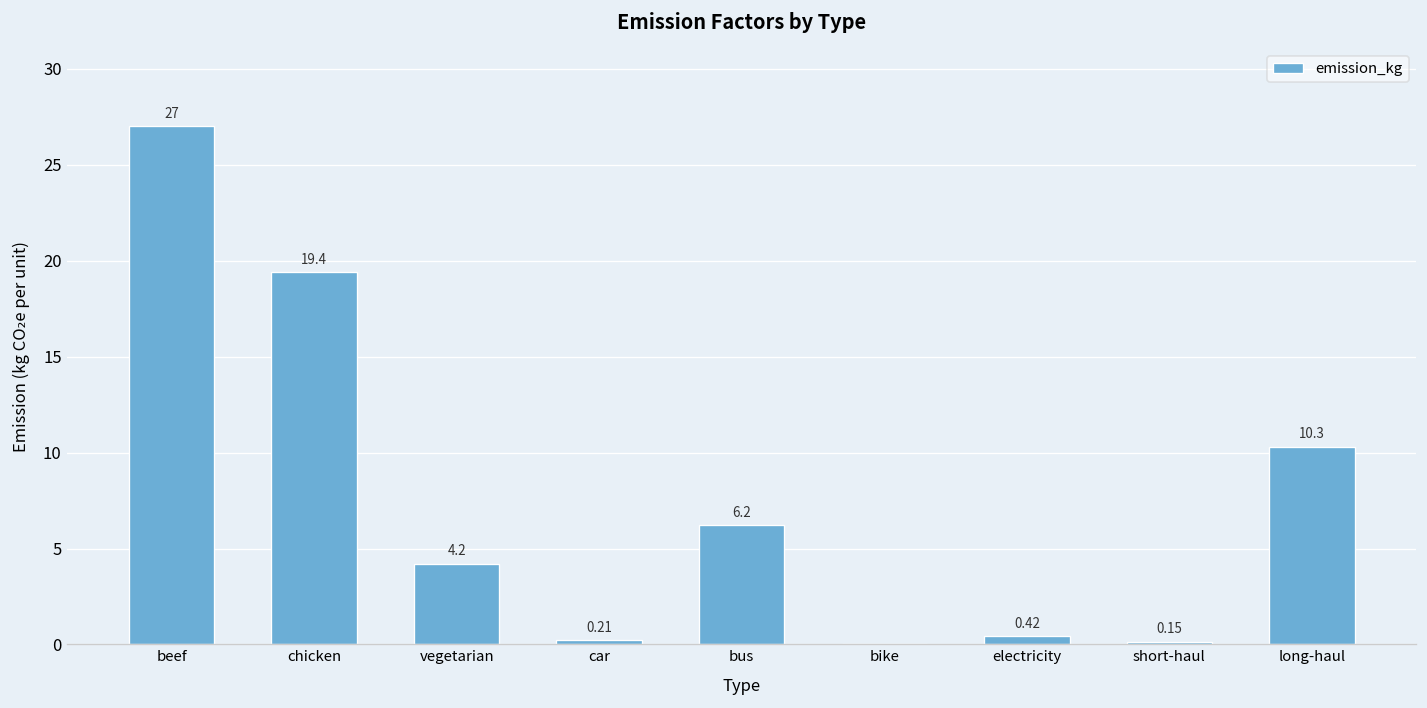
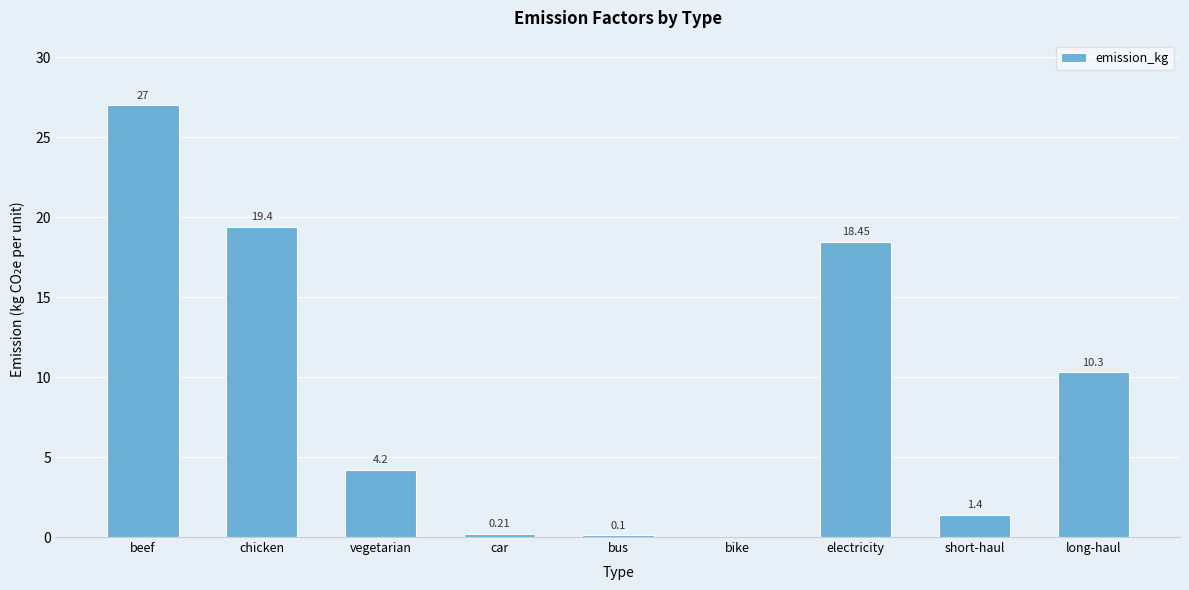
bus: 6.2 -> 0.1
electricity: 0.42 -> 18.45
short-haul: 0.15 -> 1.4
